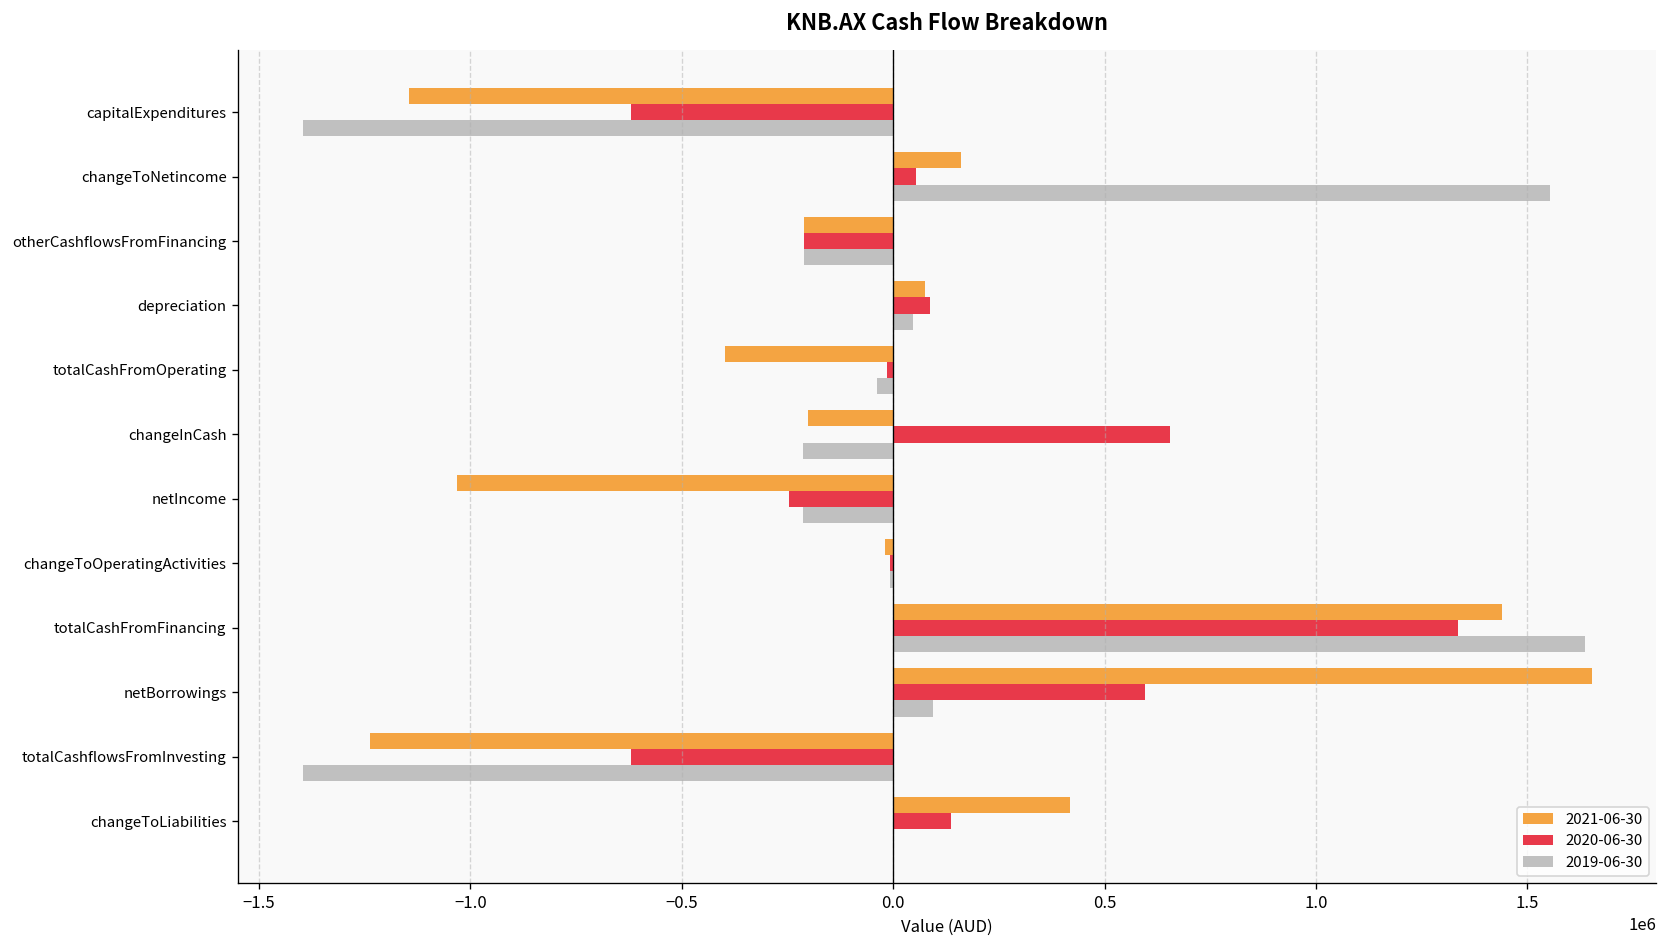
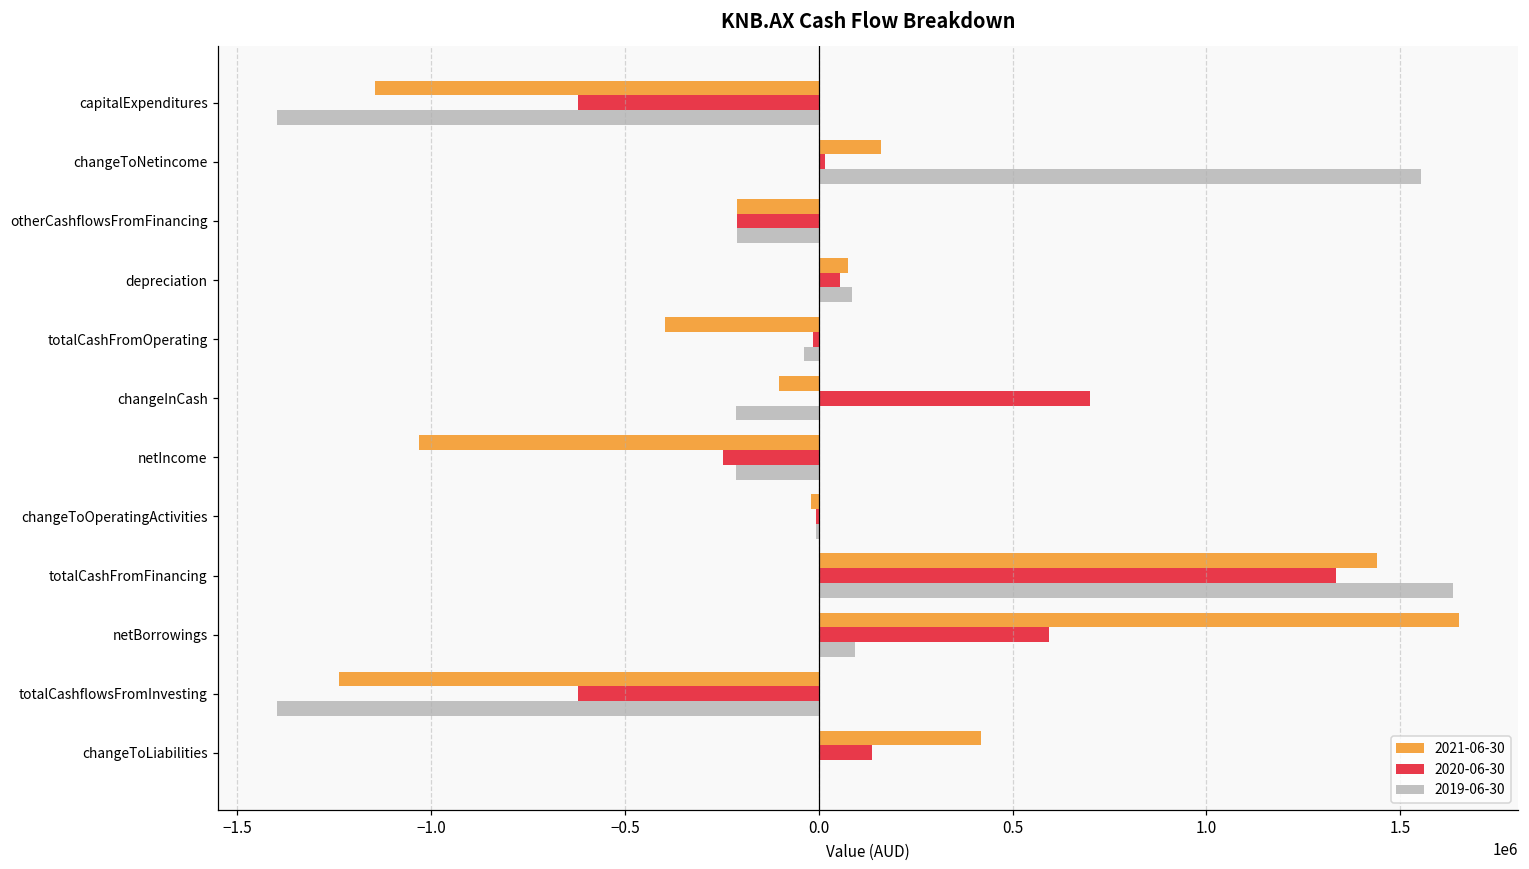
2020-06-30, changeToNetincome: 50000 -> 20000
2020-06-30, depreciation: 90000 -> 60000
2019-06-30, depreciation: 50000 -> 90000
2021-06-30, changeInCash: -200000 -> -100000
2020-06-30, changeInCash: 650000 -> 700000
